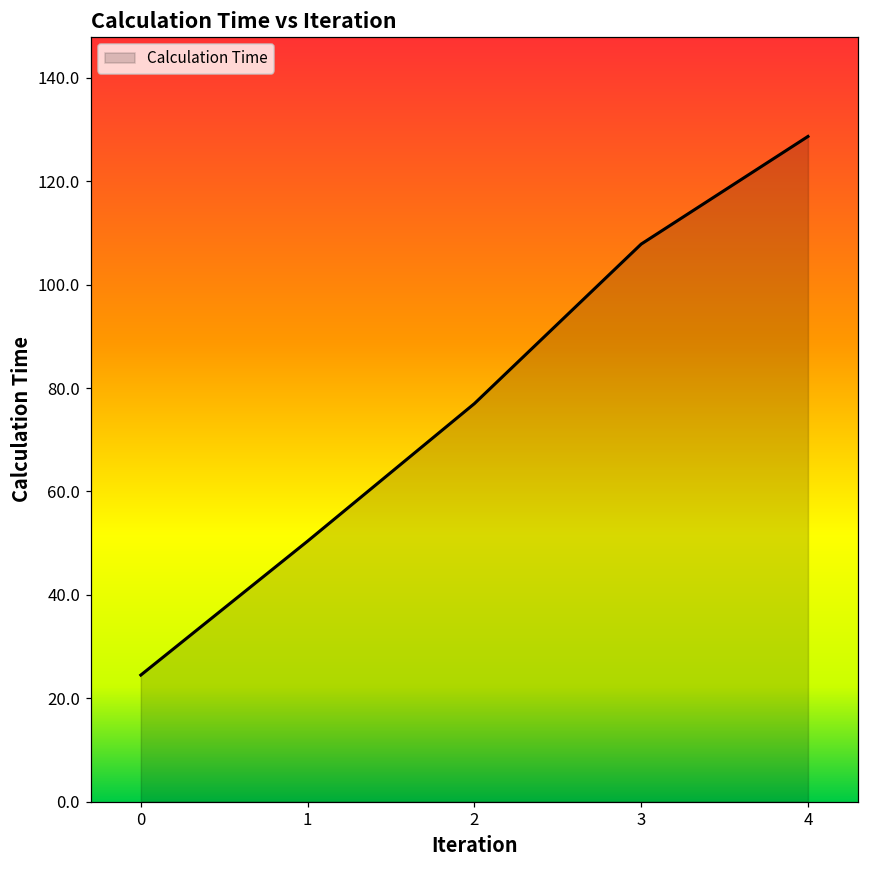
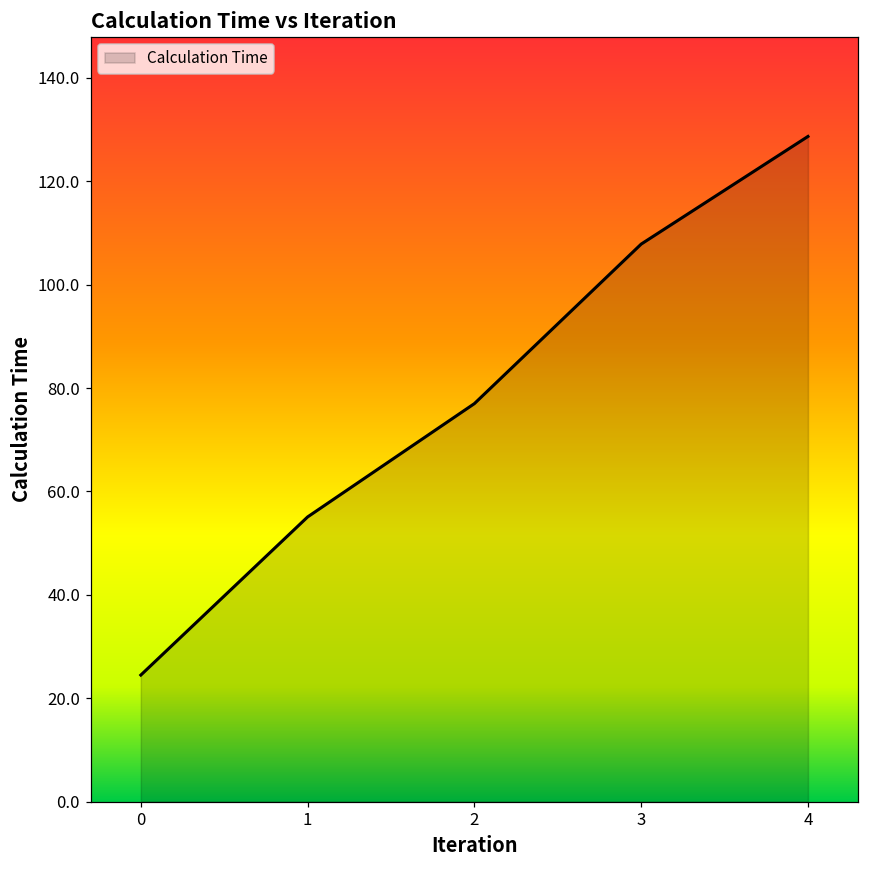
1: 50 -> 55
